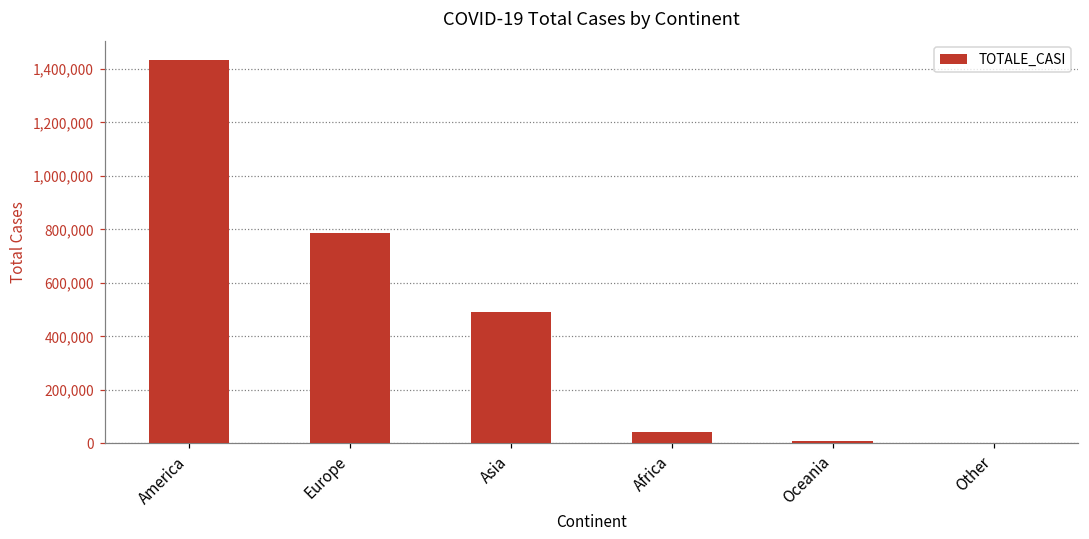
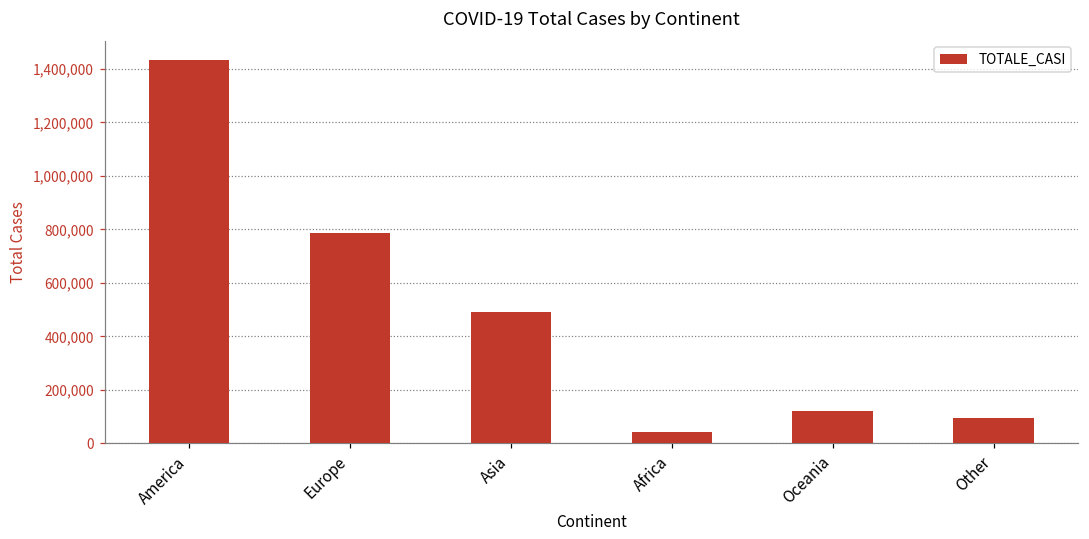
Oceania: 10,000 -> 120,000
Other: 0 -> 90,000
